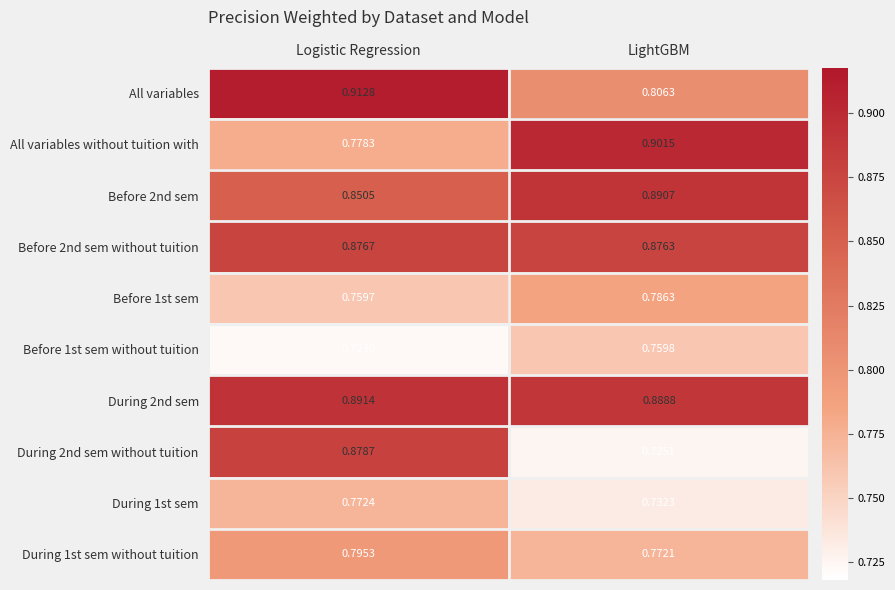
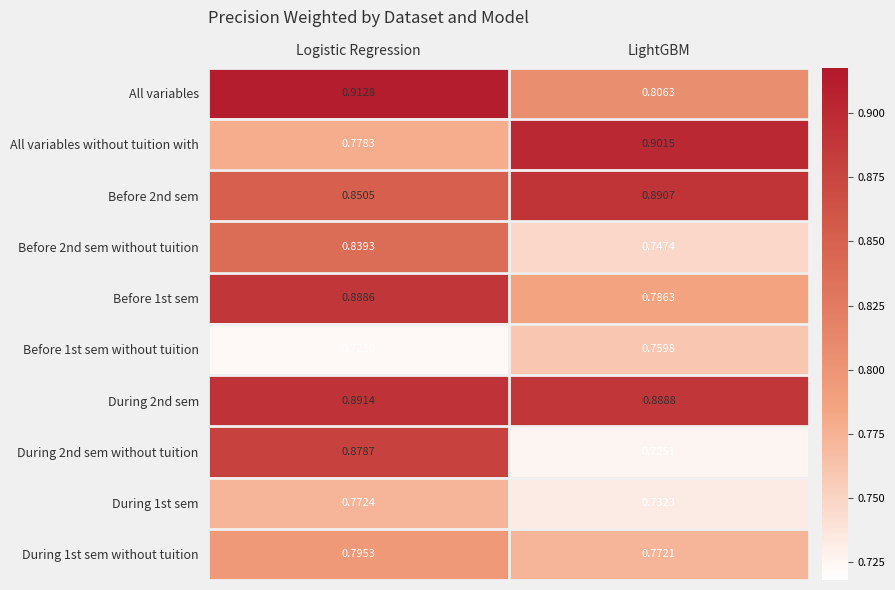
Before 2nd sem without tuition, Logistic Regression: 0.8767 -> 0.8393
Before 2nd sem without tuition, LightGBM: 0.8763 -> 0.7474
Before 1st sem, Logistic Regression: 0.7597 -> 0.8886
